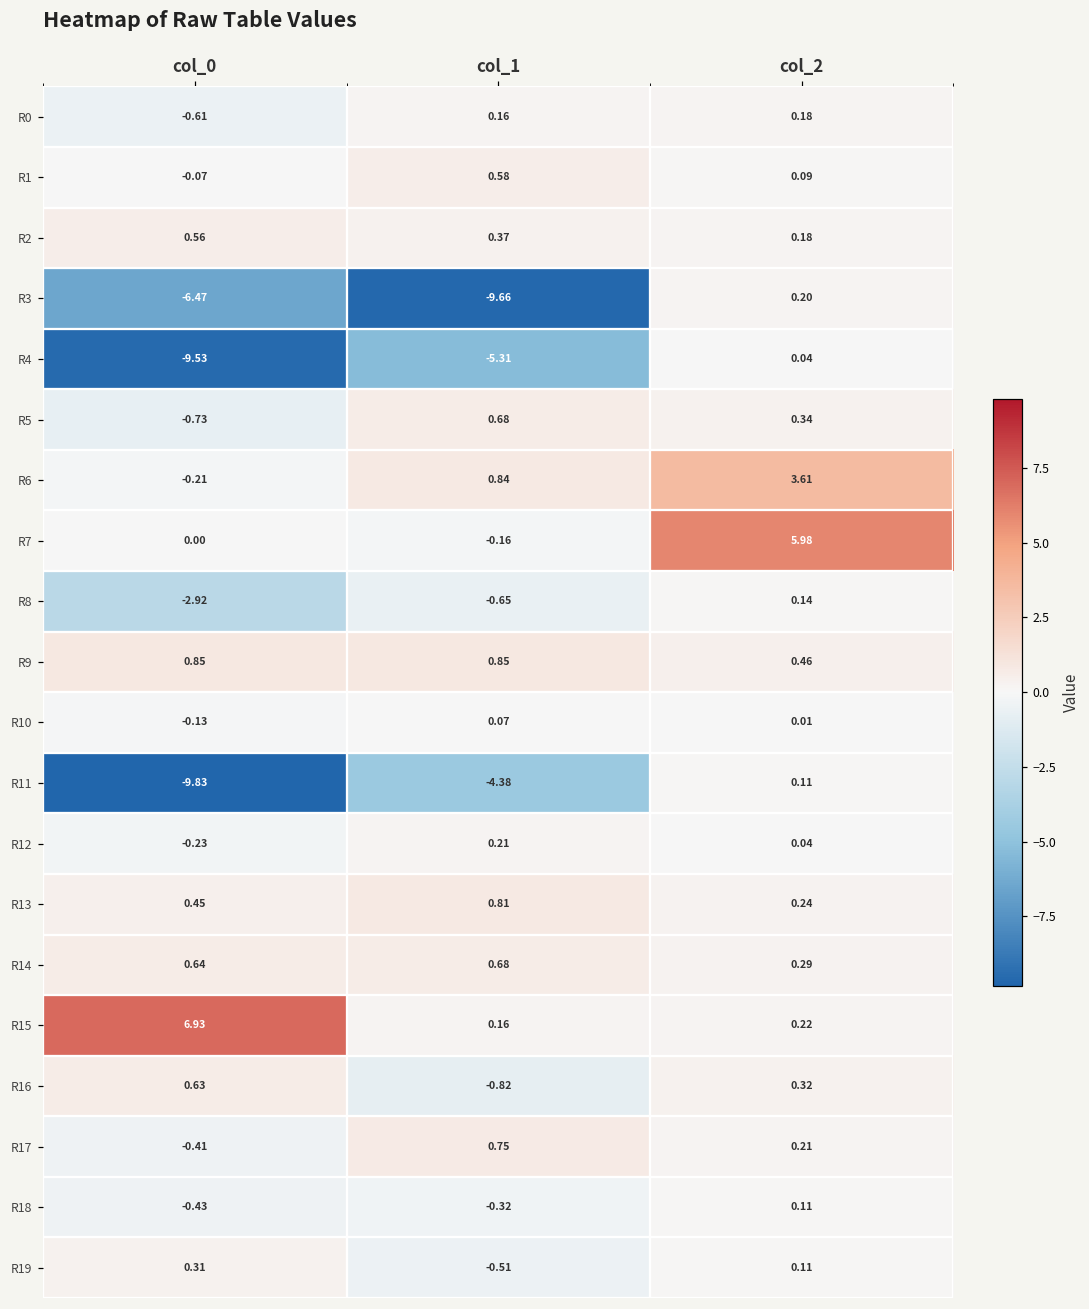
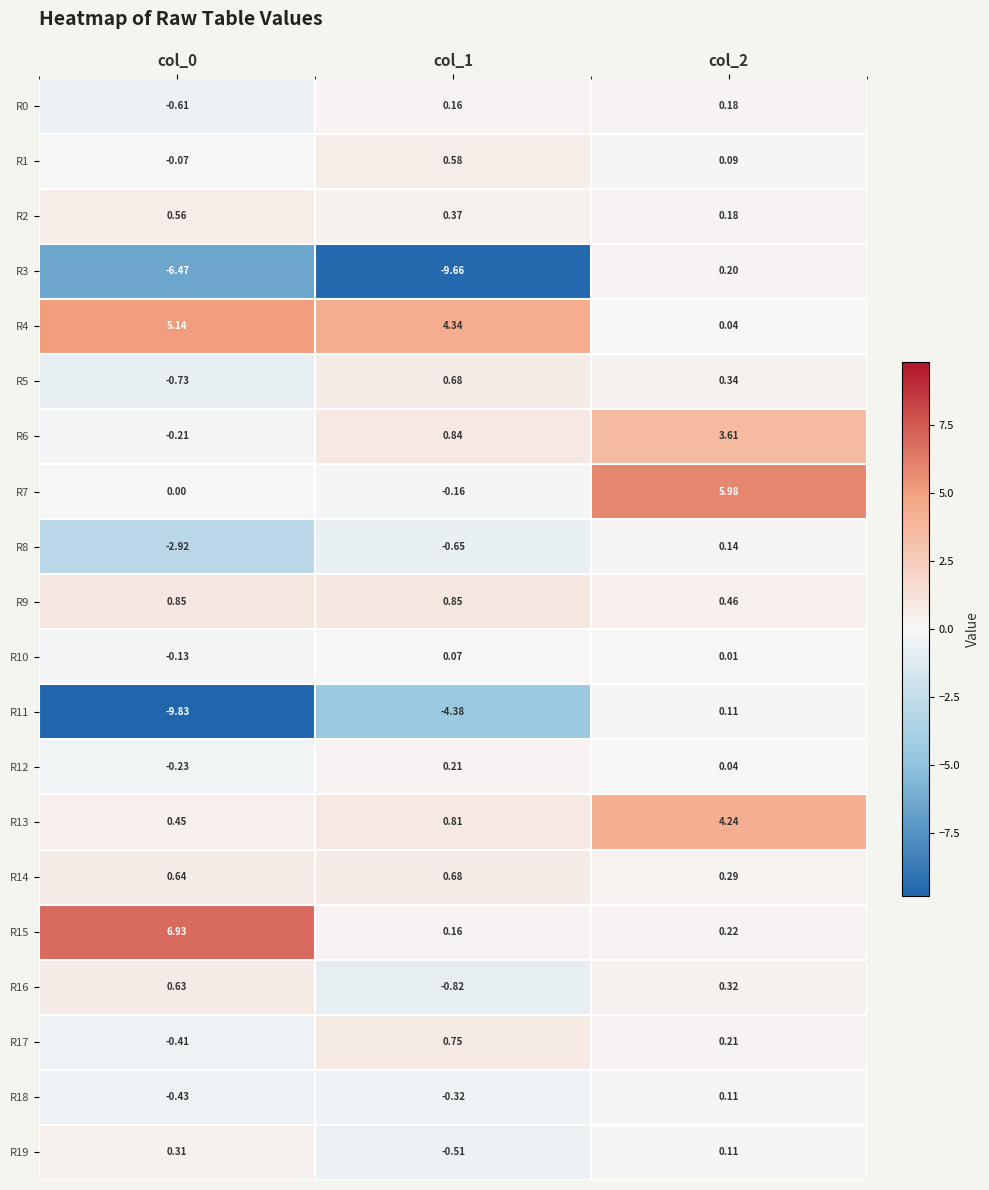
R4, col_0: -9.53 -> 5.14
R4, col_1: -5.31 -> 4.34
R13, col_2: 0.24 -> 4.24
